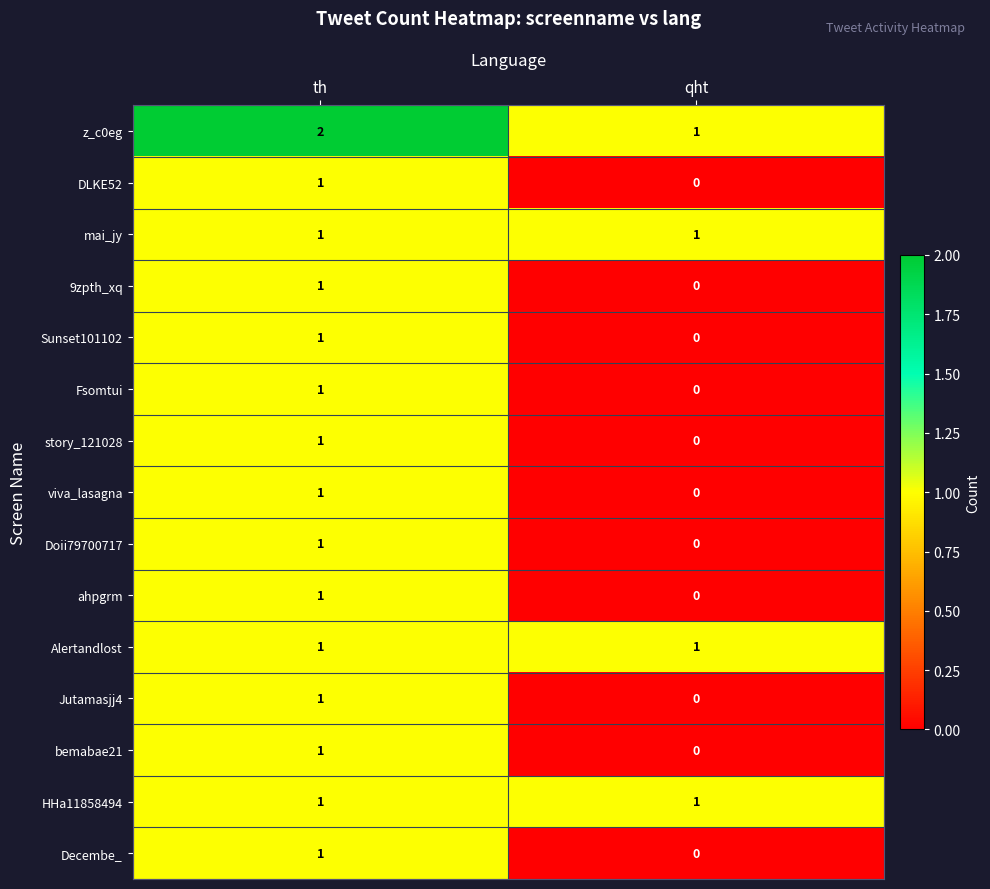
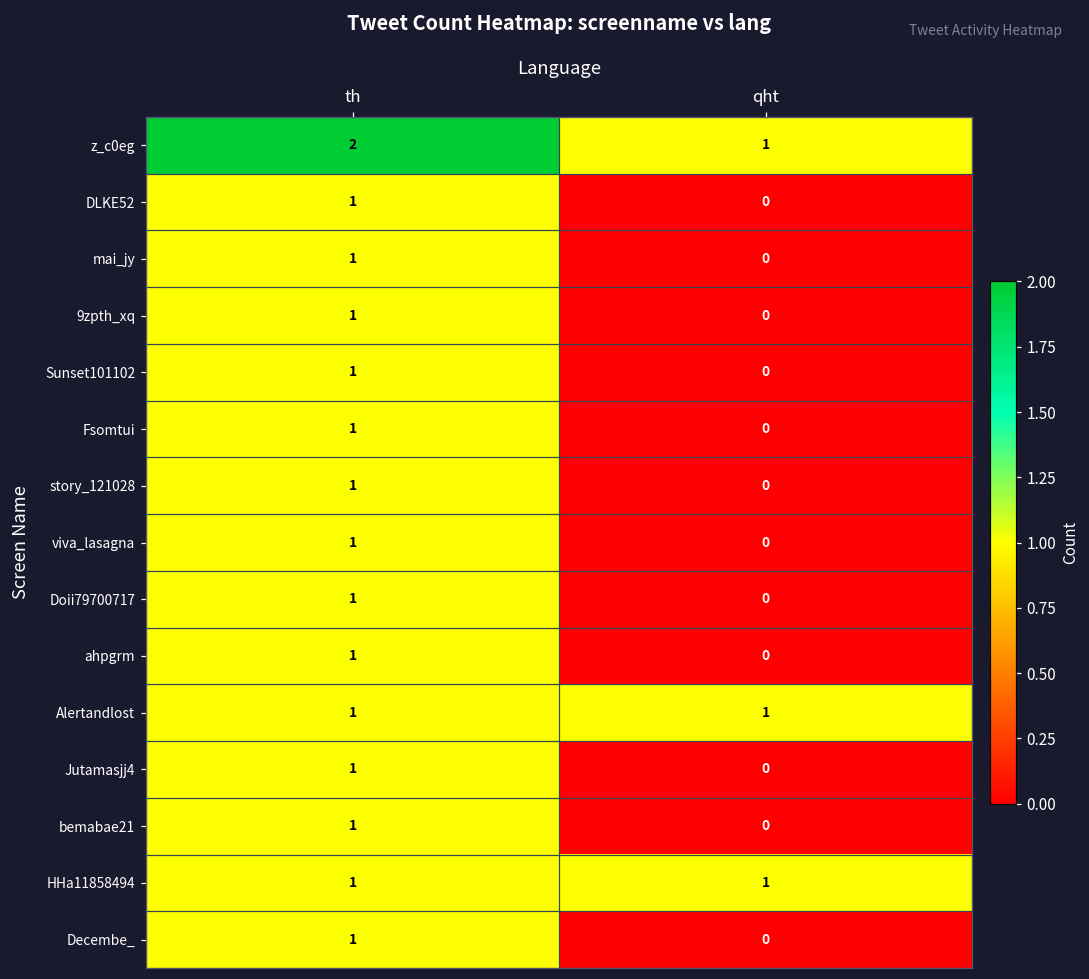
mai_jy, qht: 1 -> 0
